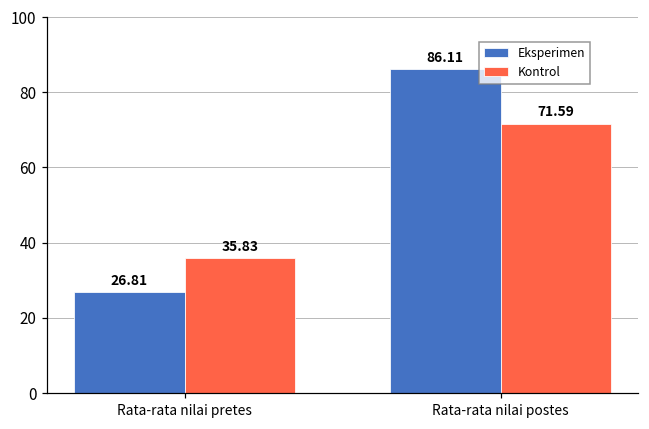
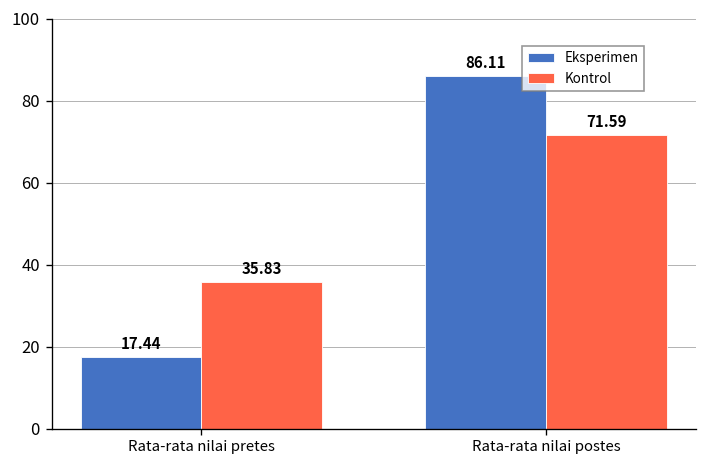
Eksperimen, Rata-rata nilai pretes: 26.81 -> 17.44
